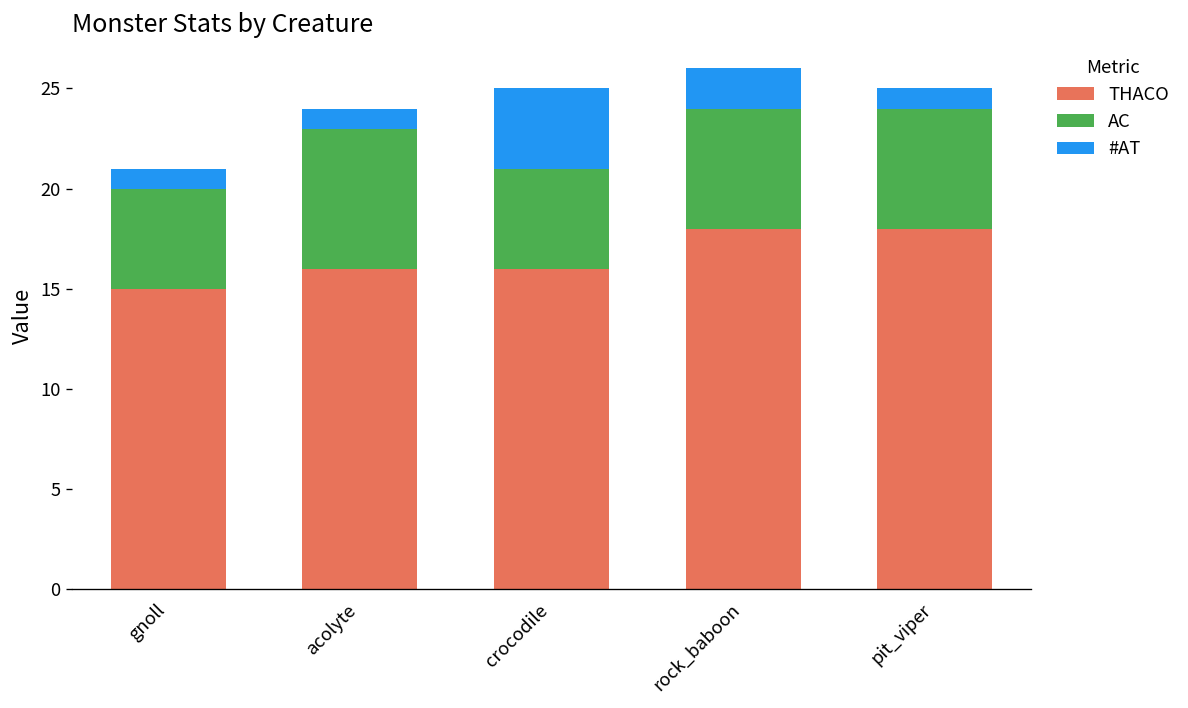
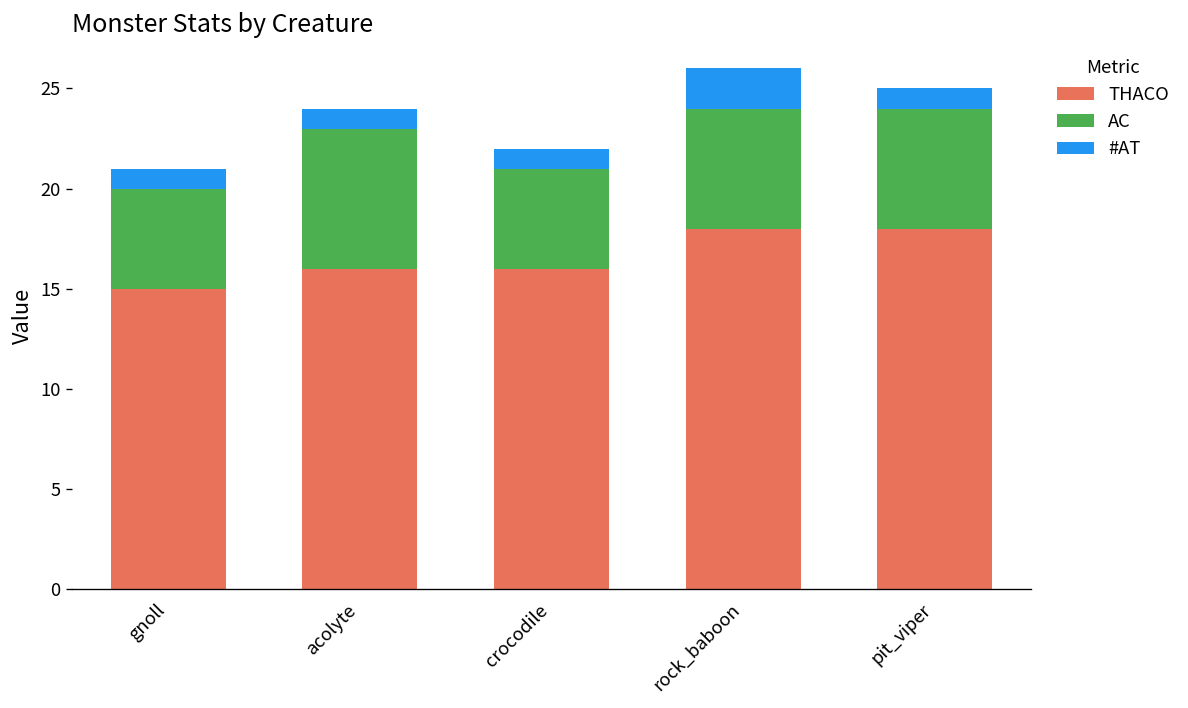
#AT, crocodile: 4 -> 1
